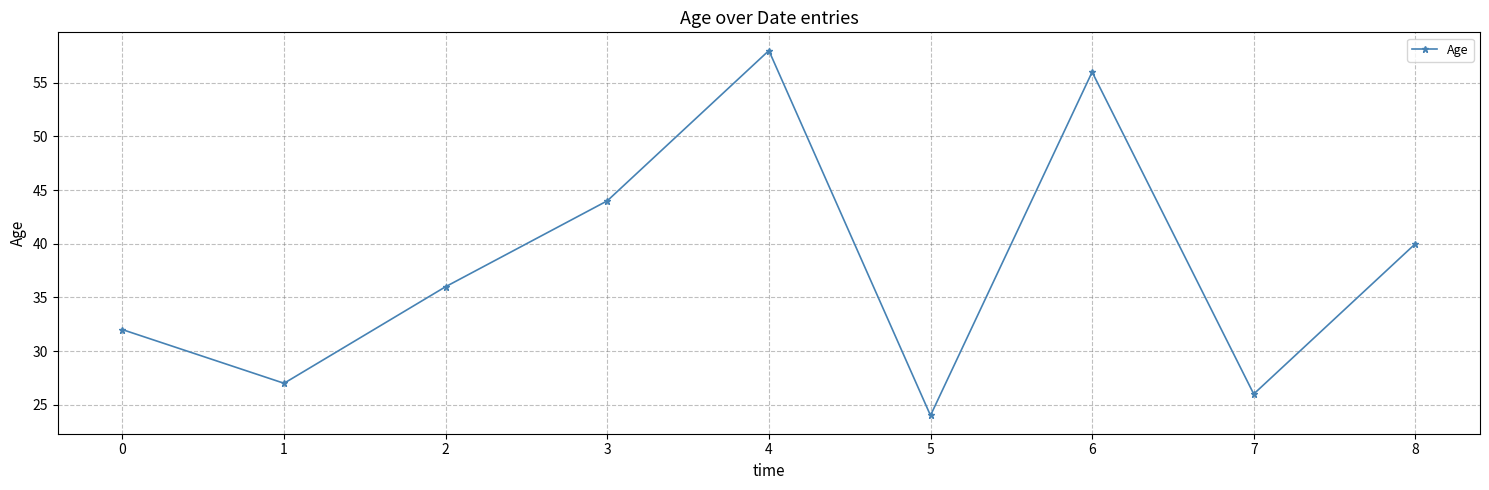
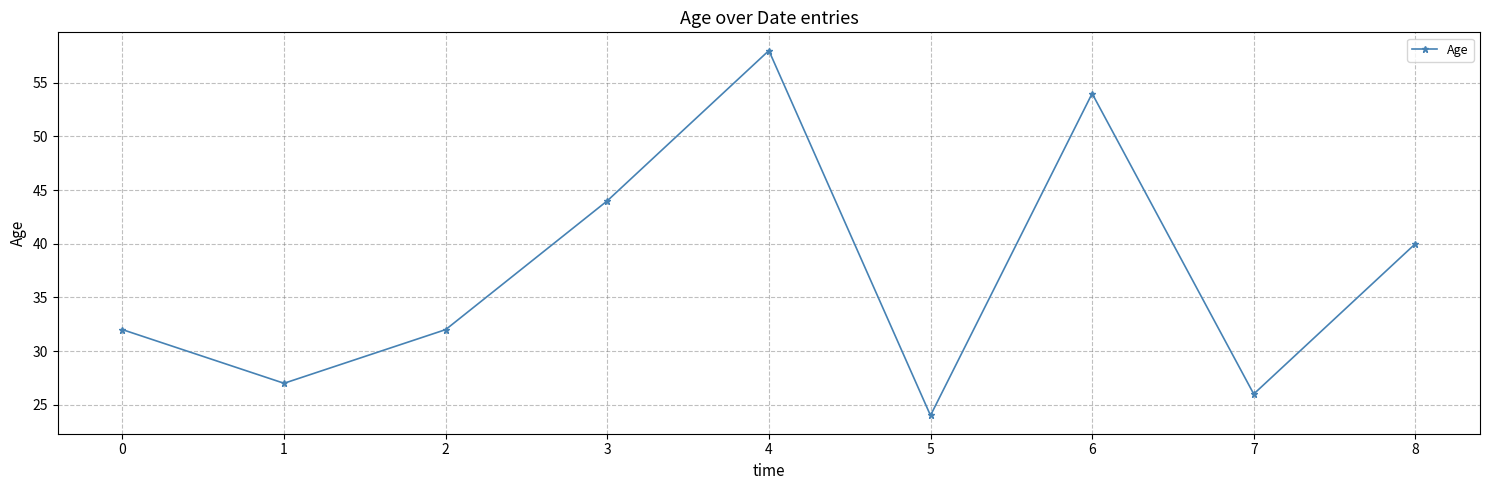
2: 36 -> 32
6: 56 -> 54
